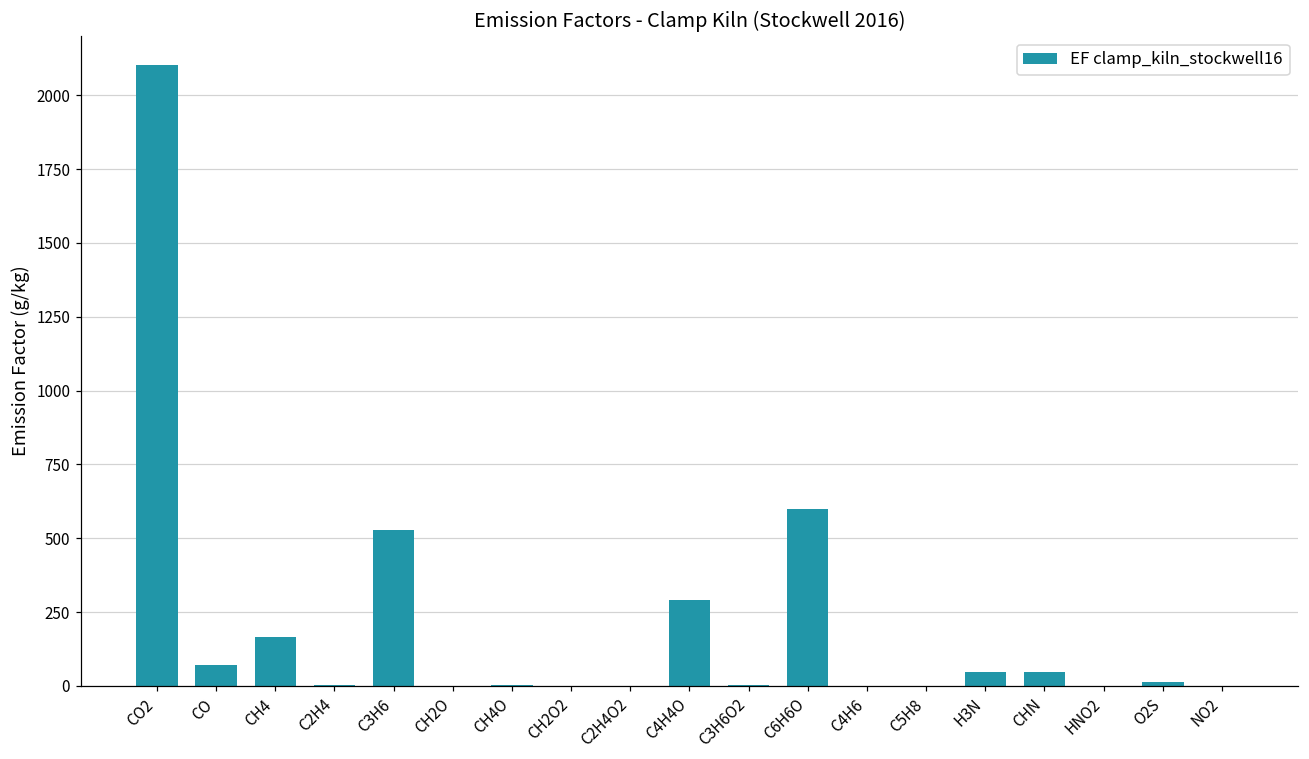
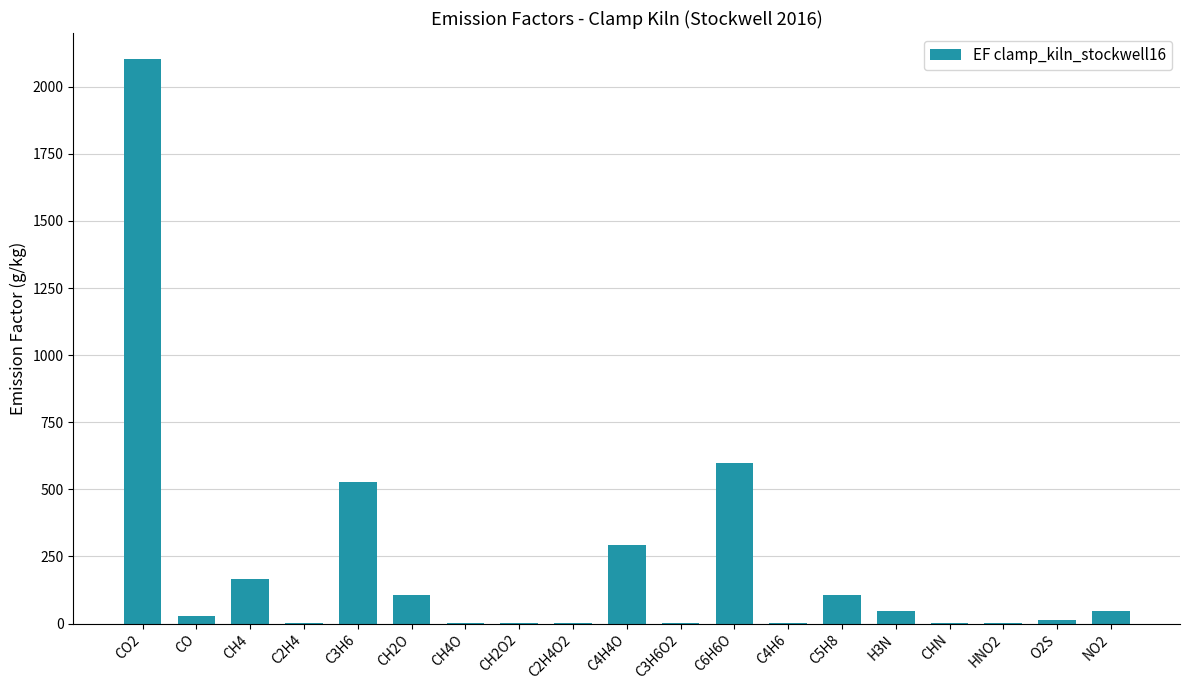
CO: 70 -> 30
CH2O: 0 -> 110
C5H8: 0 -> 110
CHN: 50 -> 0
NO2: 0 -> 50
